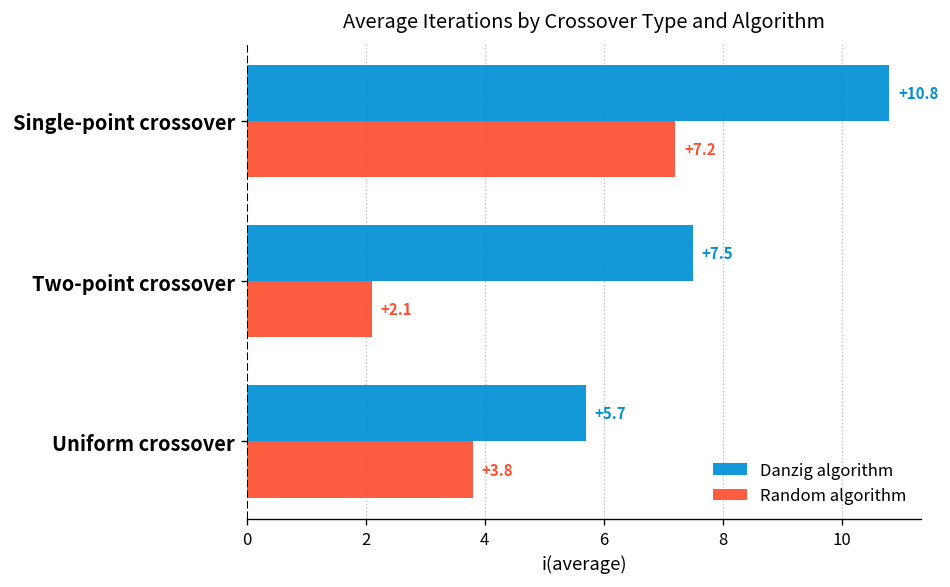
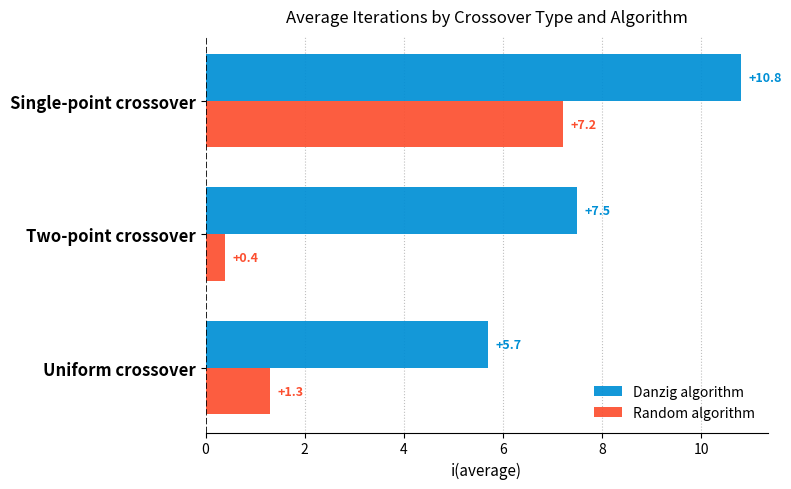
Random algorithm, Two-point crossover: +2.1 -> +0.4
Random algorithm, Uniform crossover: +3.8 -> +1.3
